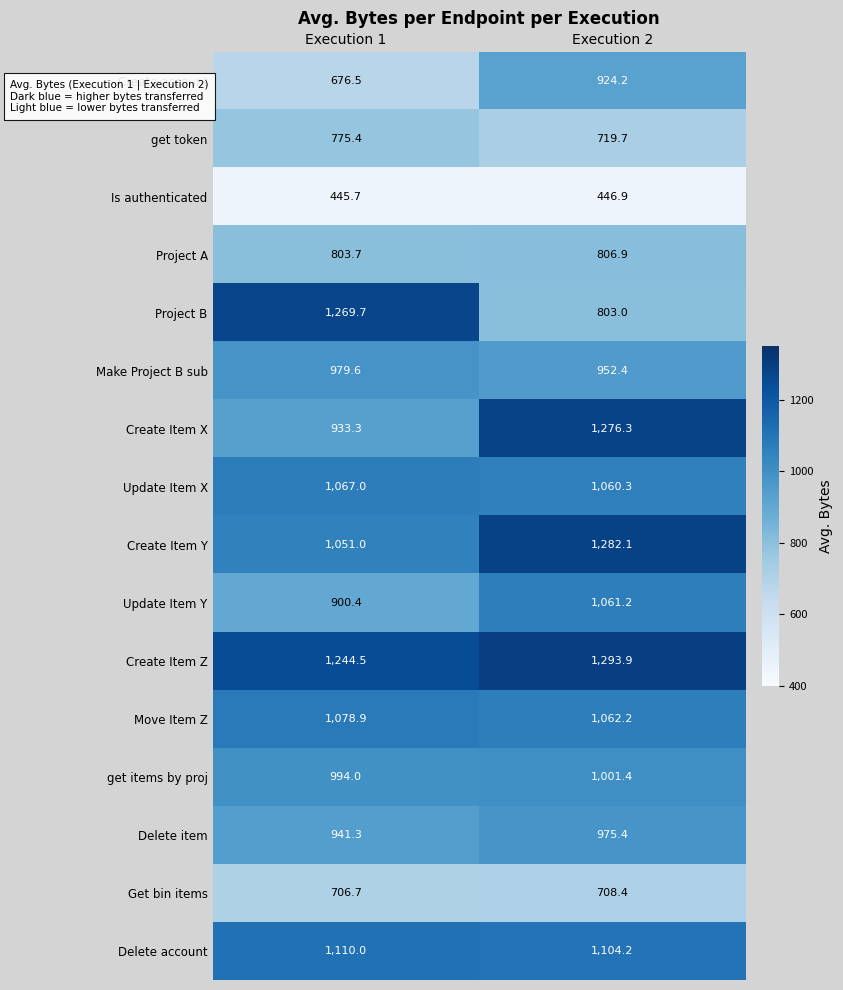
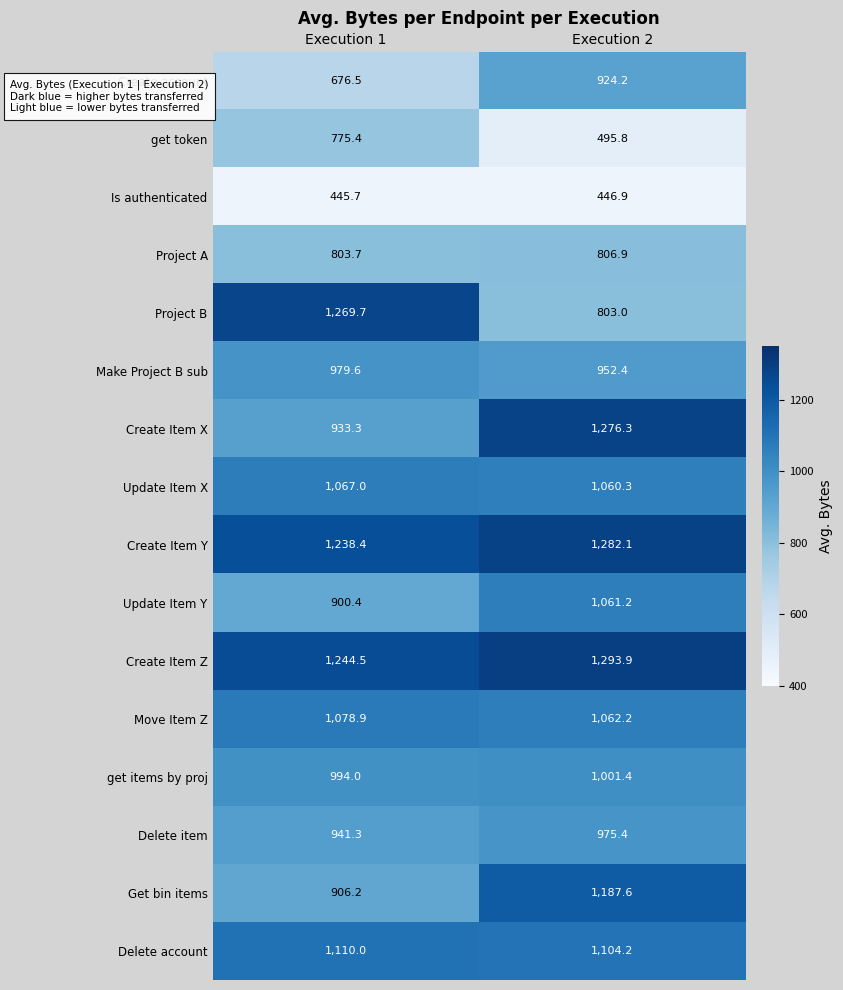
get token, Execution 2: 719.7 -> 495.8
Create Item Y, Execution 1: 1,051.0 -> 1,238.4
Get bin items, Execution 1: 706.7 -> 906.2
Get bin items, Execution 2: 708.4 -> 1,187.6
